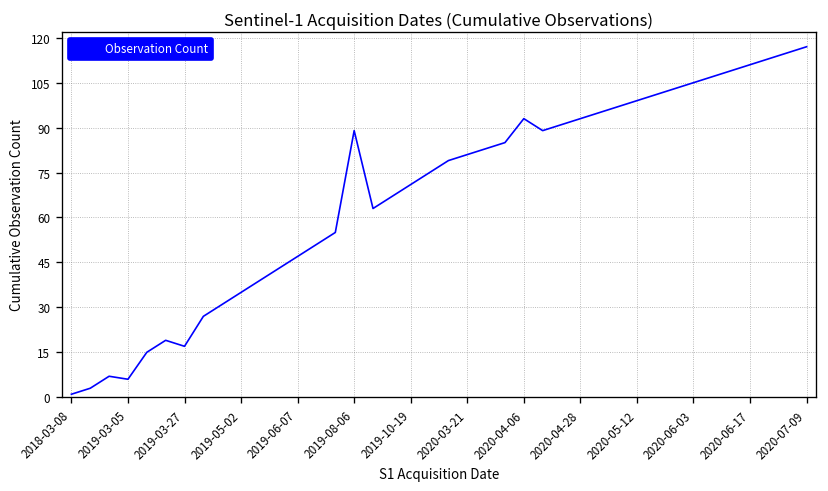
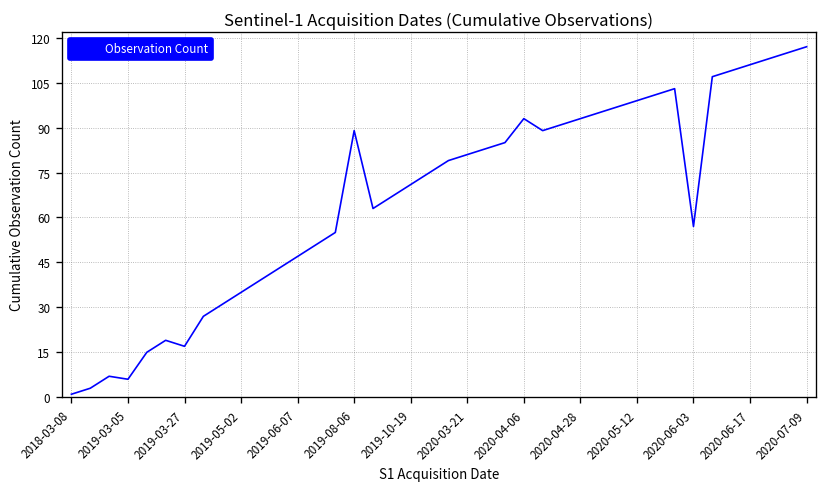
2020-06-03: 105 -> 57
